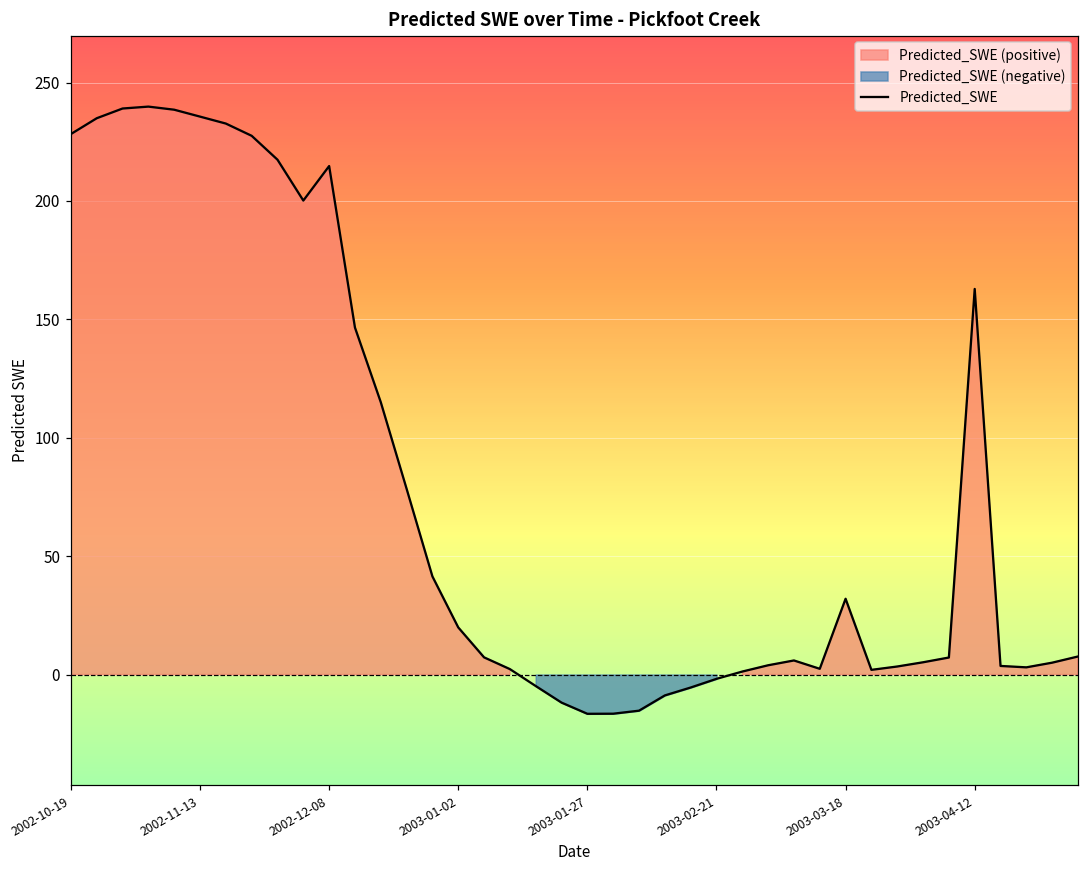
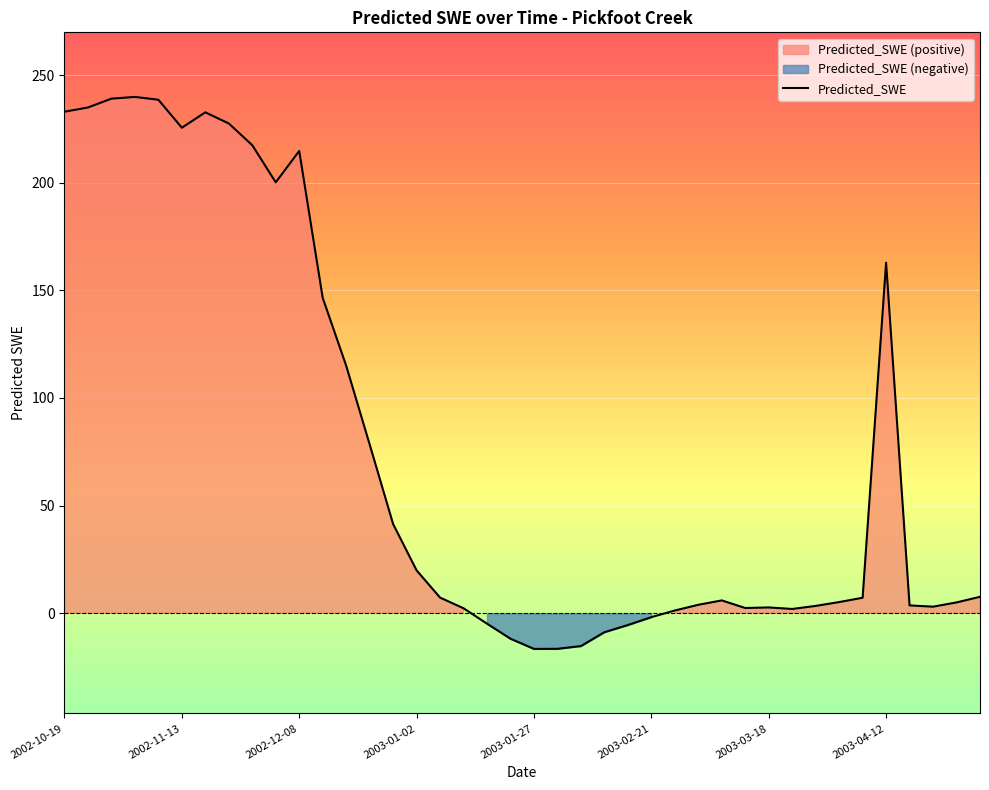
Predicted_SWE, 2002-10-19: 228 -> 233
Predicted_SWE, 2002-11-13: 236 -> 226
Predicted_SWE, 2003-03-18: 32 -> 3
